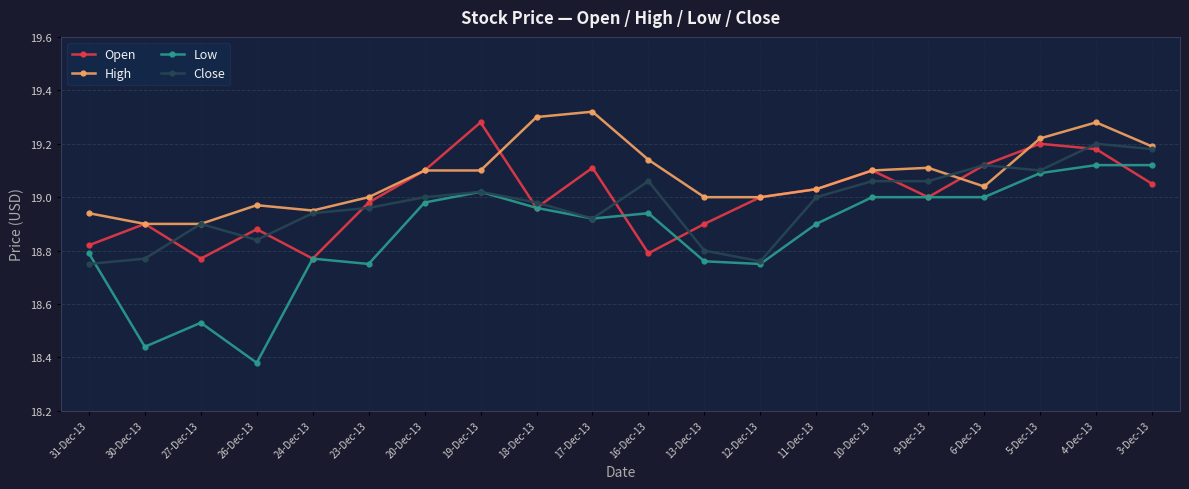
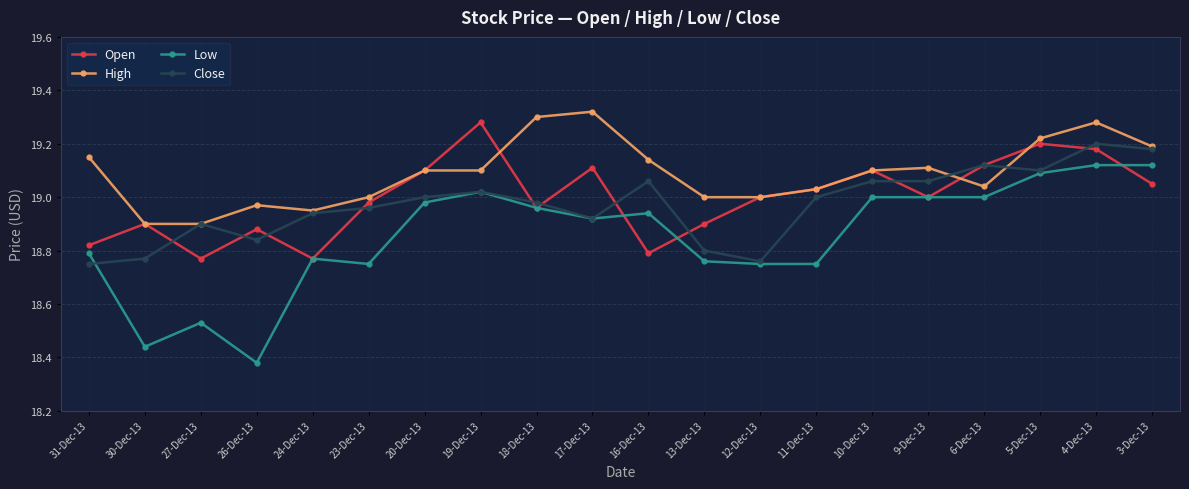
High, 31-Dec-13: 18.94 -> 19.15
Low, 11-Dec-13: 18.90 -> 18.75
